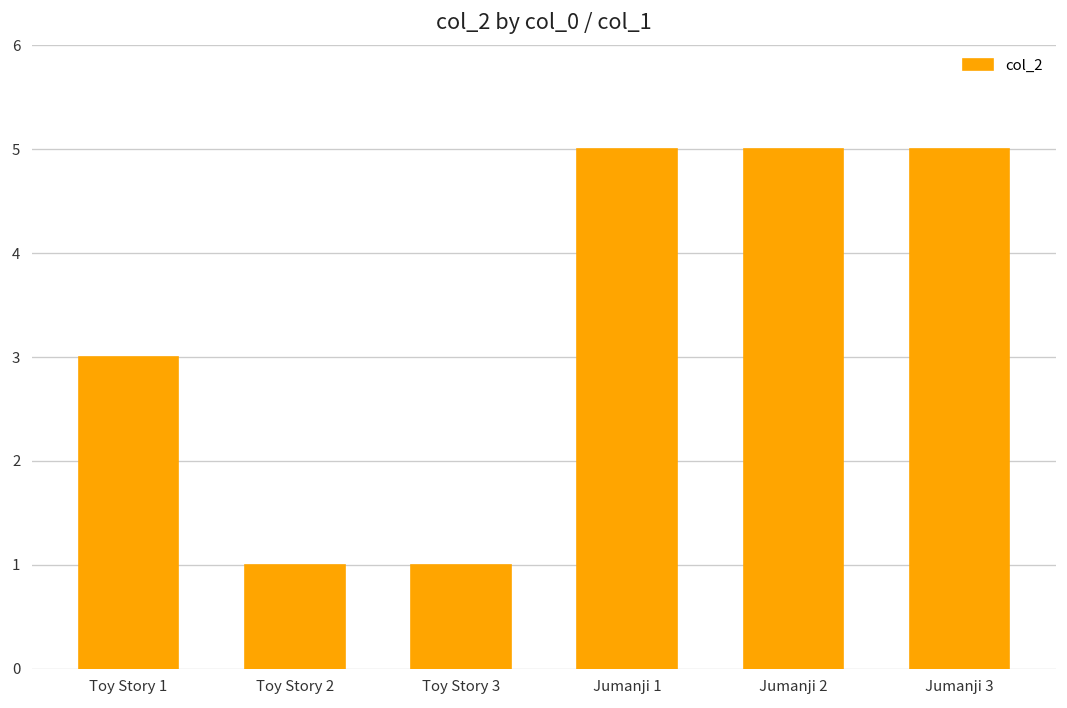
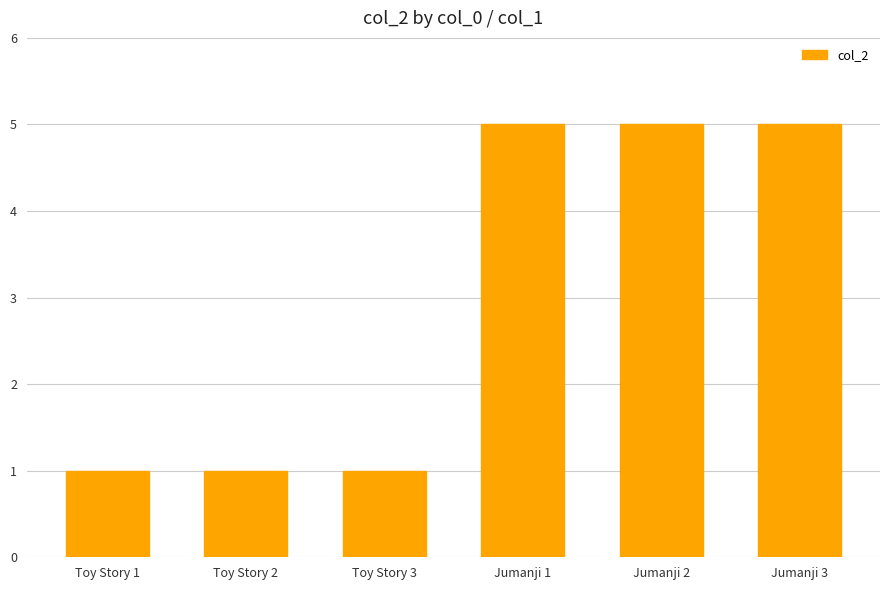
Toy Story 1: 3 -> 1
